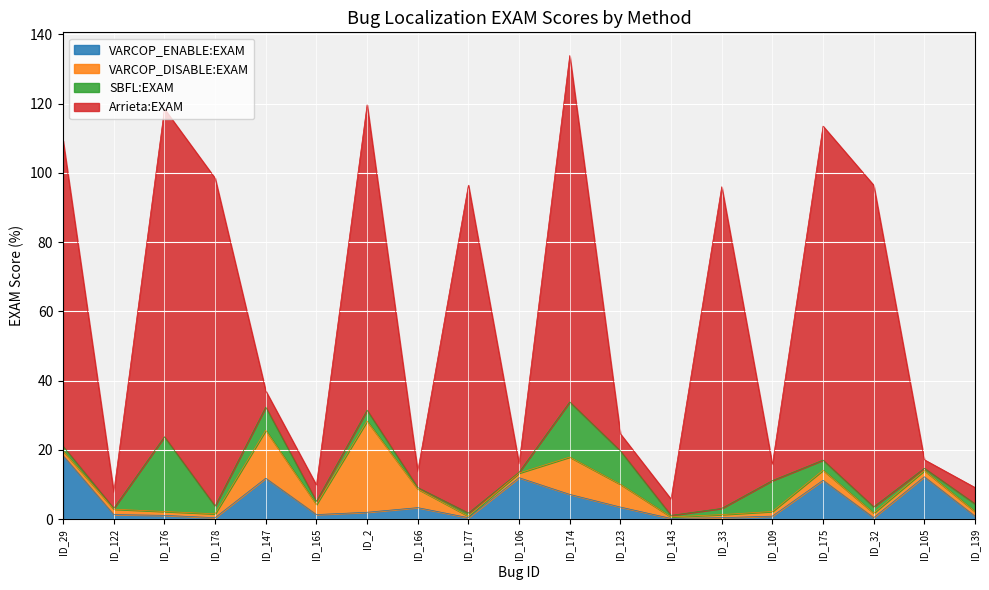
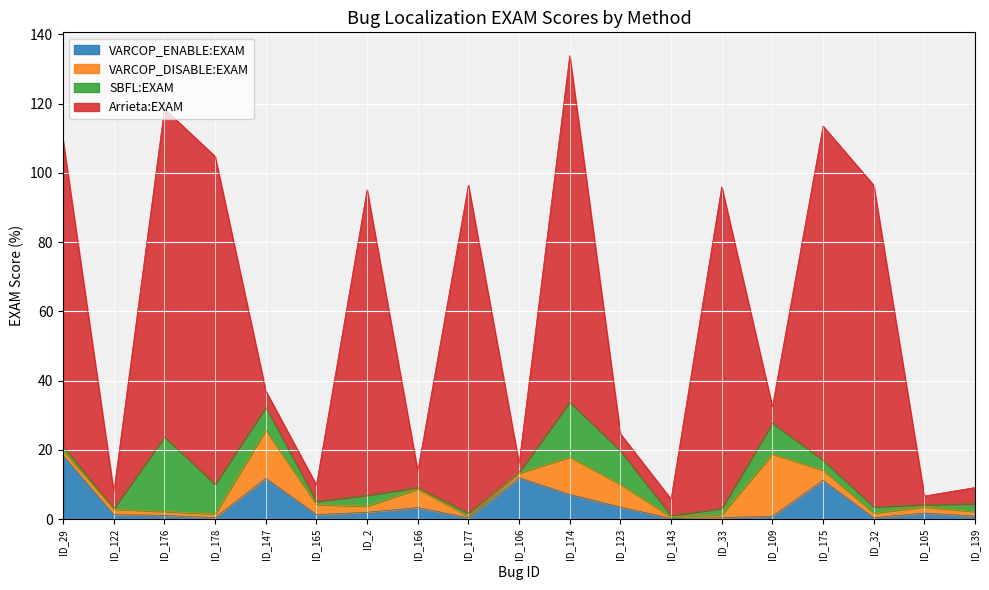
SBFL:EXAM, ID_178: 2 -> 9
VARCOP_DISABLE:EXAM, ID_2: 26 -> 2
VARCOP_DISABLE:EXAM, ID_109: 1 -> 18
VARCOP_ENABLE:EXAM, ID_105: 12 -> 2
